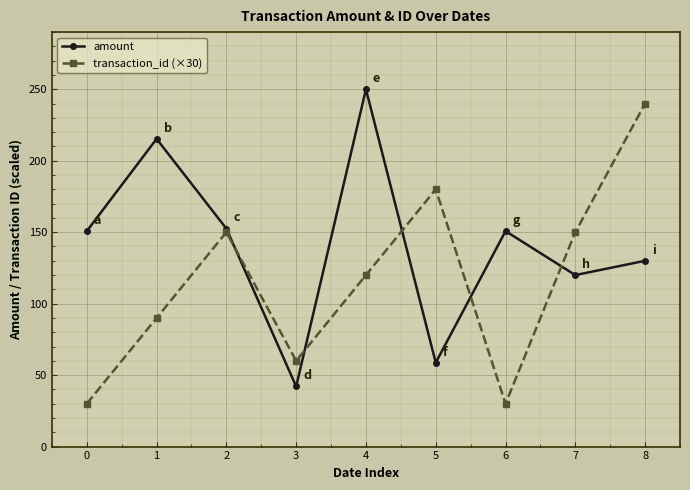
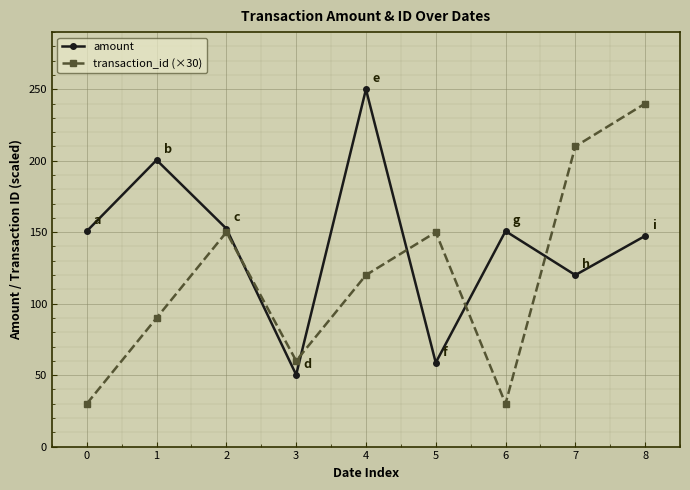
amount, 1: 215 -> 201
amount, 3: 42 -> 50
transaction_id (×30), 5: 180 -> 150
transaction_id (×30), 7: 150 -> 210
amount, 8: 130 -> 147
